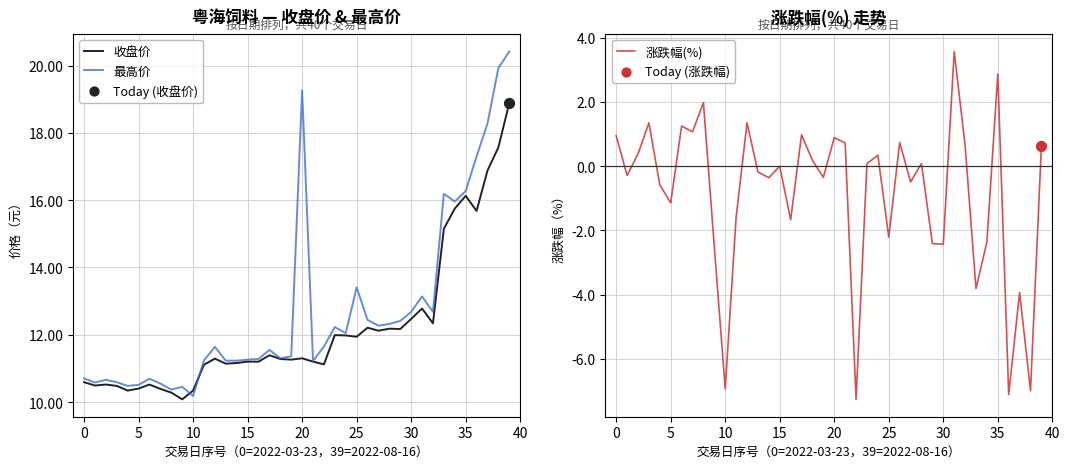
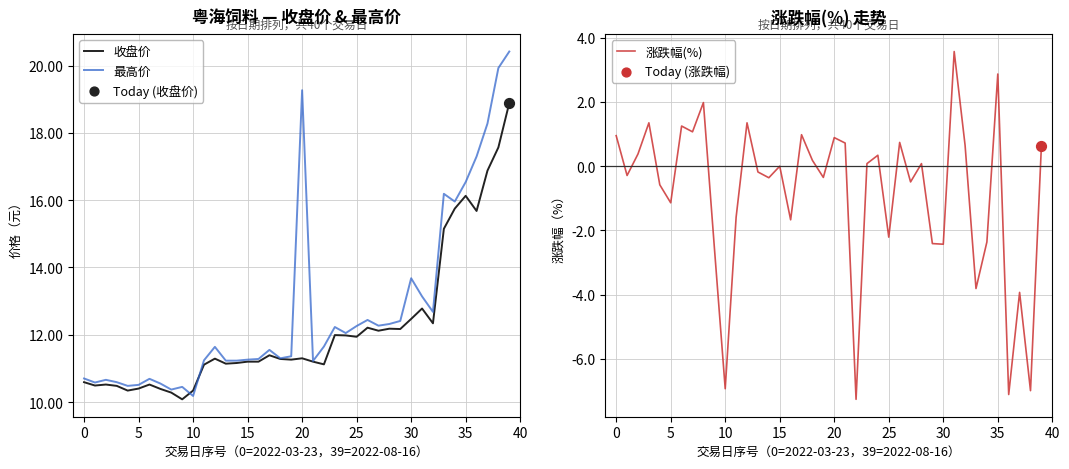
粤海饲料 — 收盘价 & 最高价, 最高价, 25: 13.4 -> 12.3
粤海饲料 — 收盘价 & 最高价, 最高价, 30: 12.7 -> 13.7
粤海饲料 — 收盘价 & 最高价, 最高价, 35: 16.3 -> 16.5
